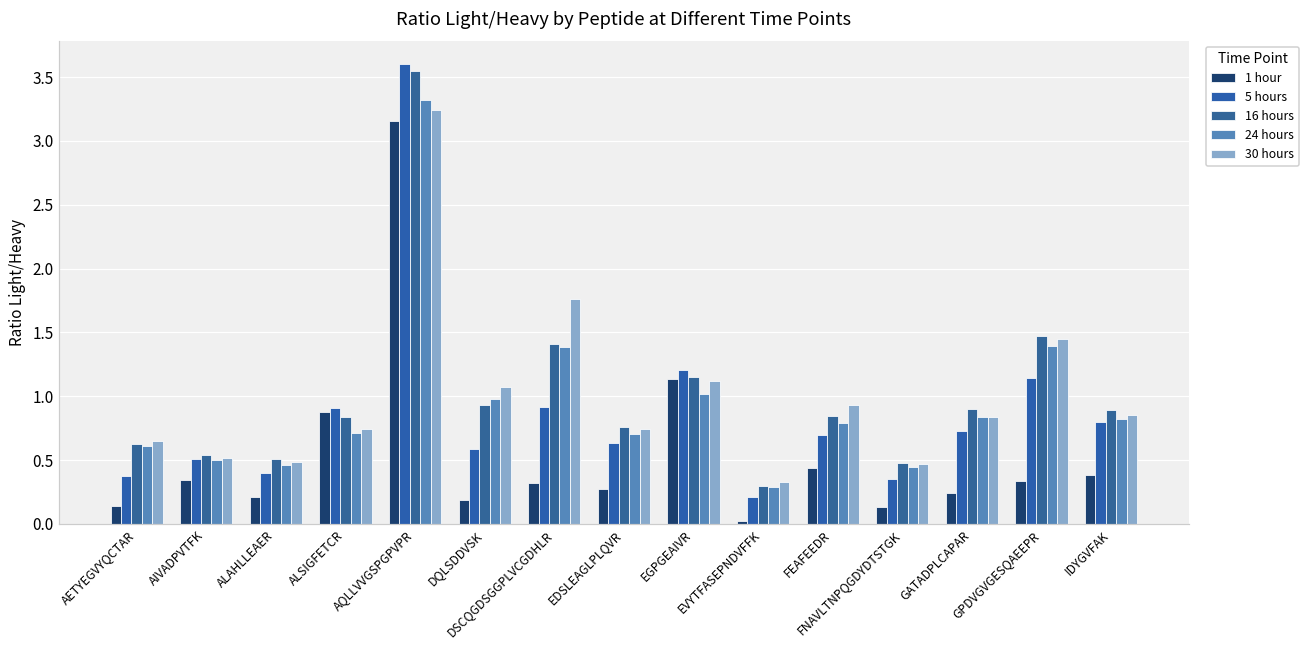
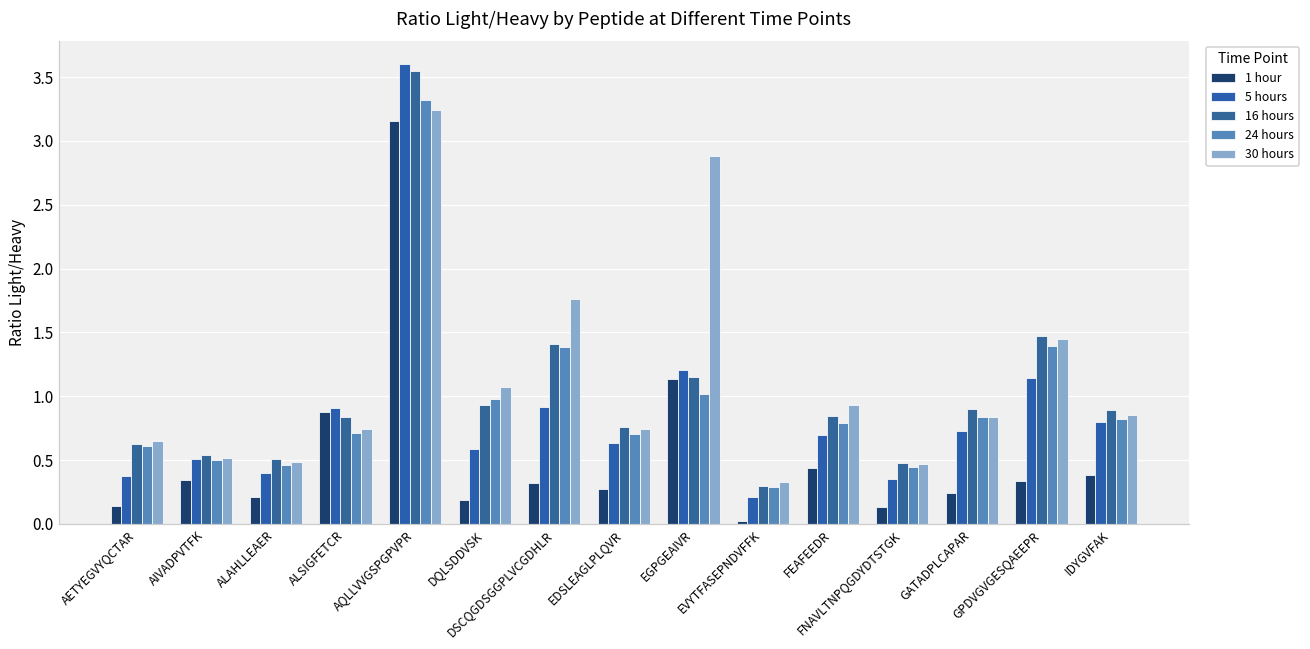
30 hours, EGPGEAIVR: 1.12 -> 2.88
